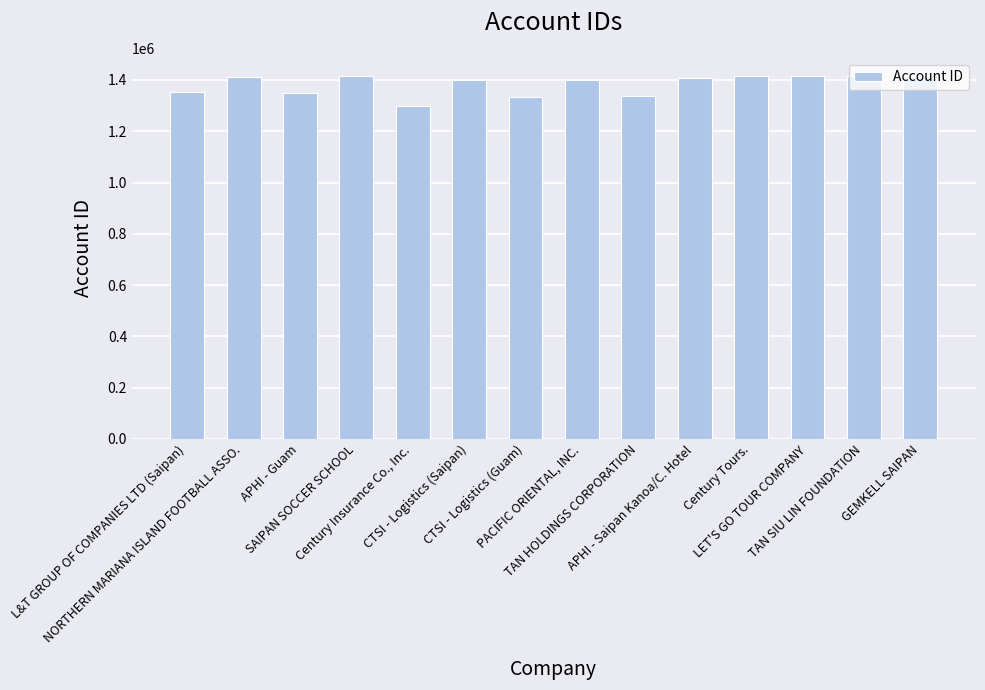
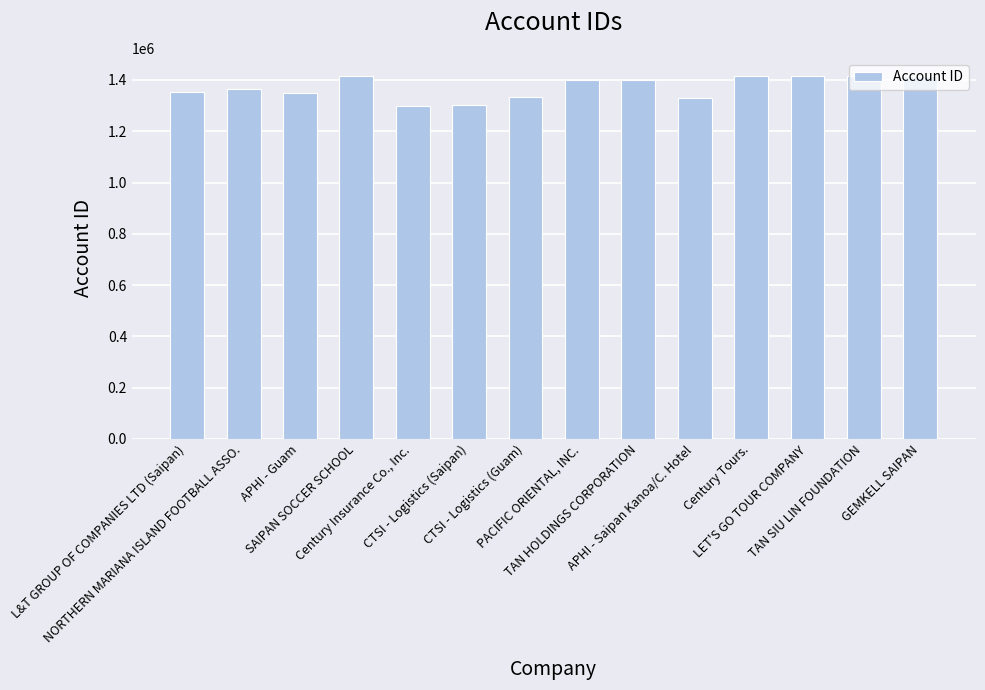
NORTHERN MARIANA ISLAND FOOTBALL ASSO.: 1410000 -> 1370000
CTSI - Logistics (Saipan): 1400000 -> 1300000
TAN HOLDINGS CORPORATION: 1340000 -> 1400000
APHI - Saipan Kanoa/C. Hotel: 1410000 -> 1330000
